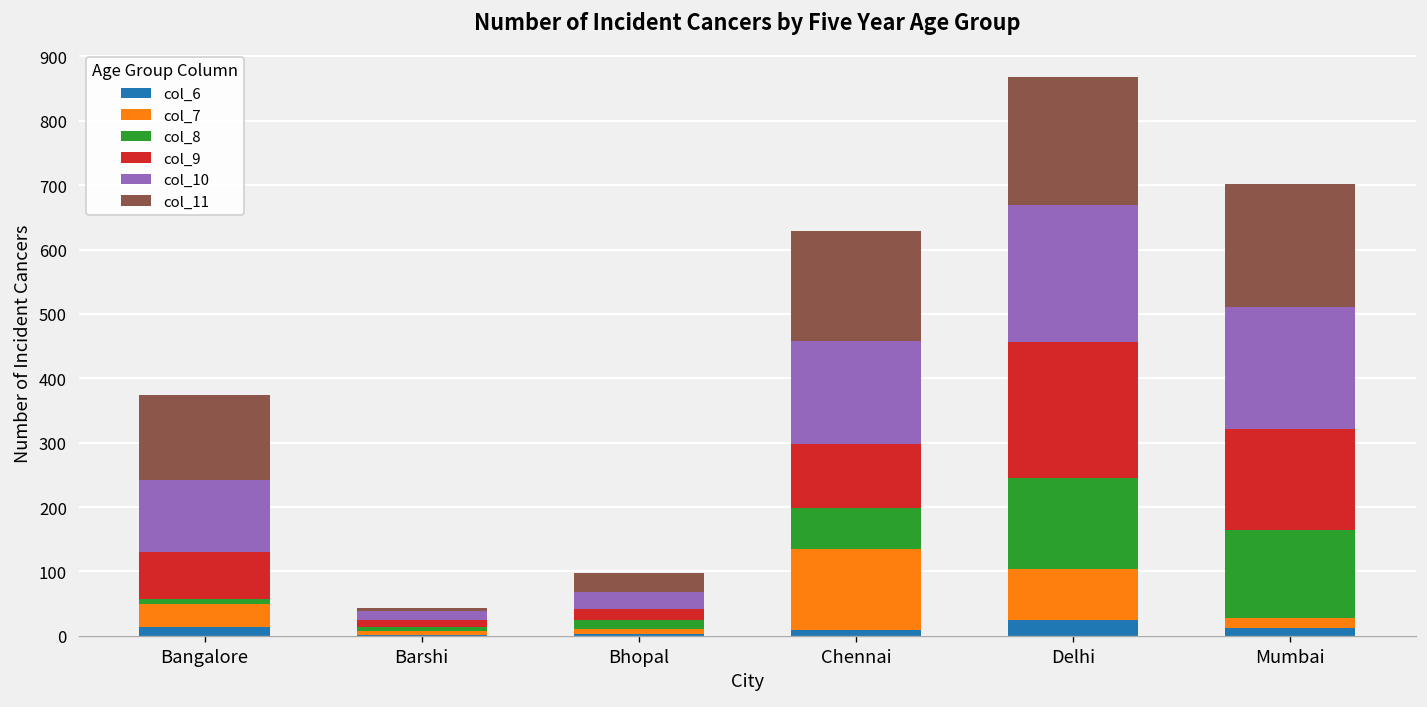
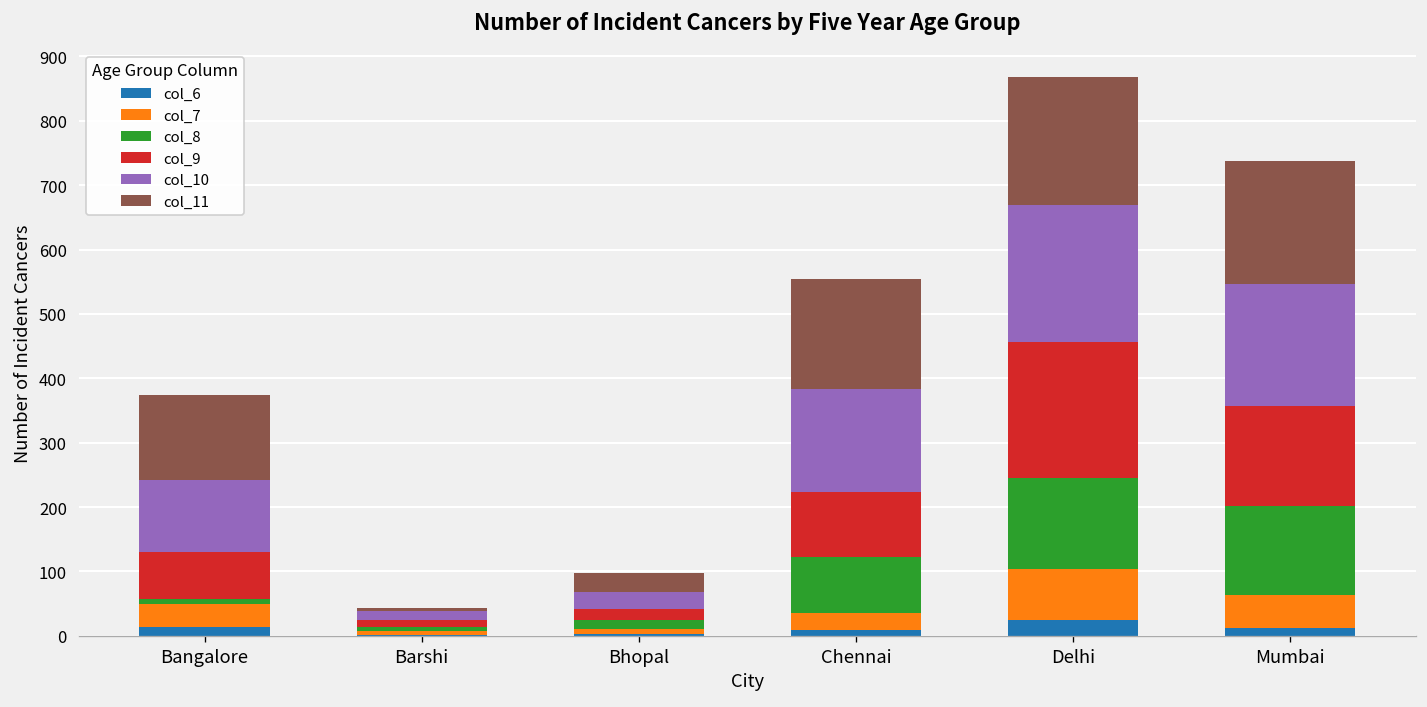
col_7, Chennai: 130 -> 30
col_8, Chennai: 60 -> 90
col_7, Mumbai: 20 -> 50
